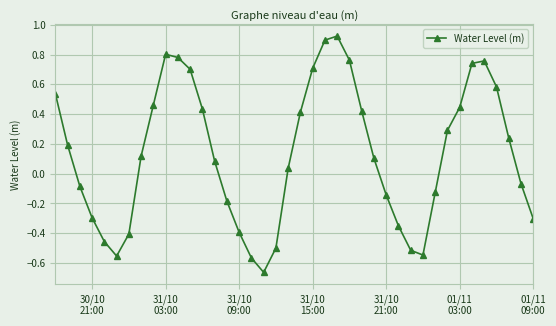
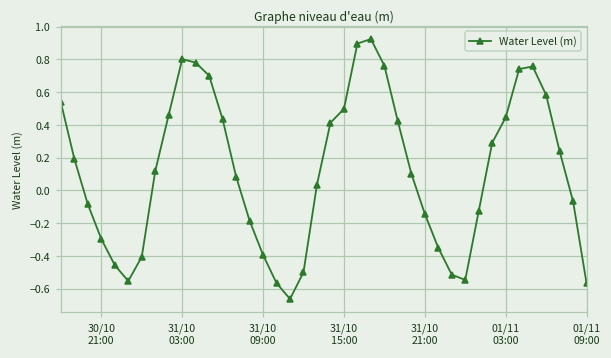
31/10 15:00: 0.71 -> 0.50
01/11 09:00: -0.30 -> -0.57
